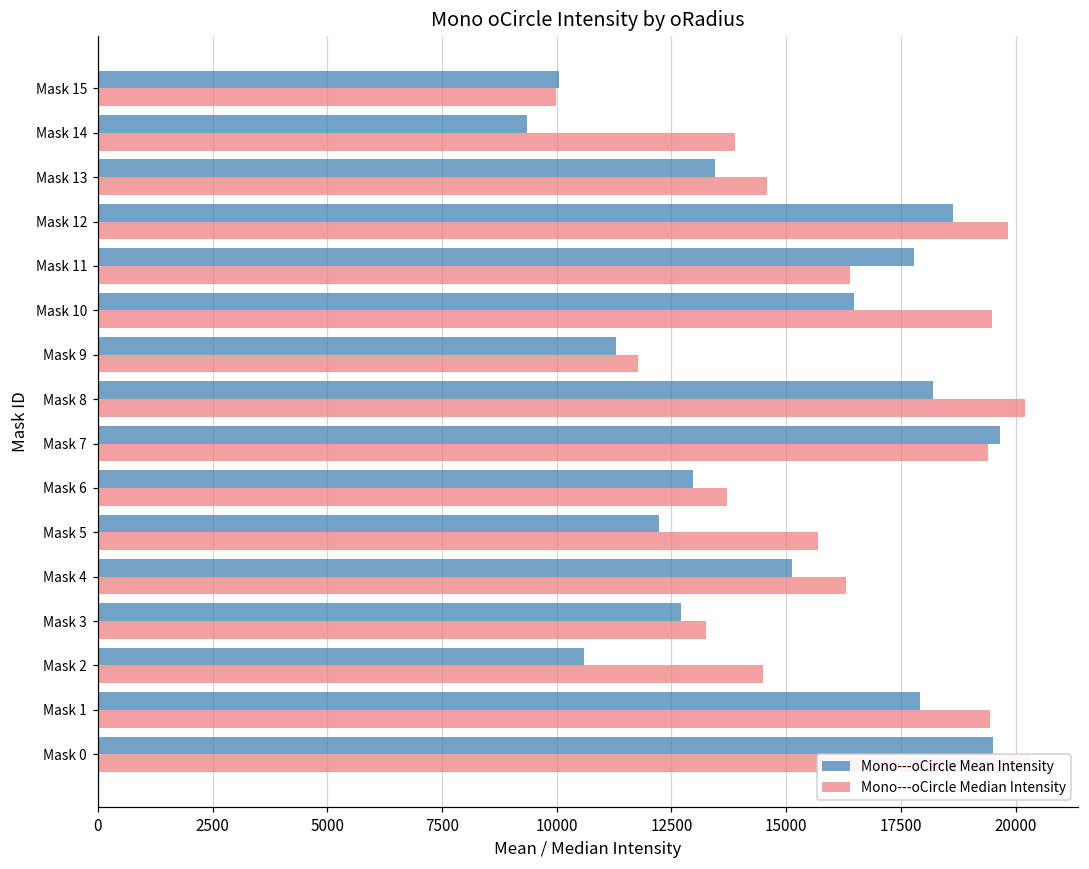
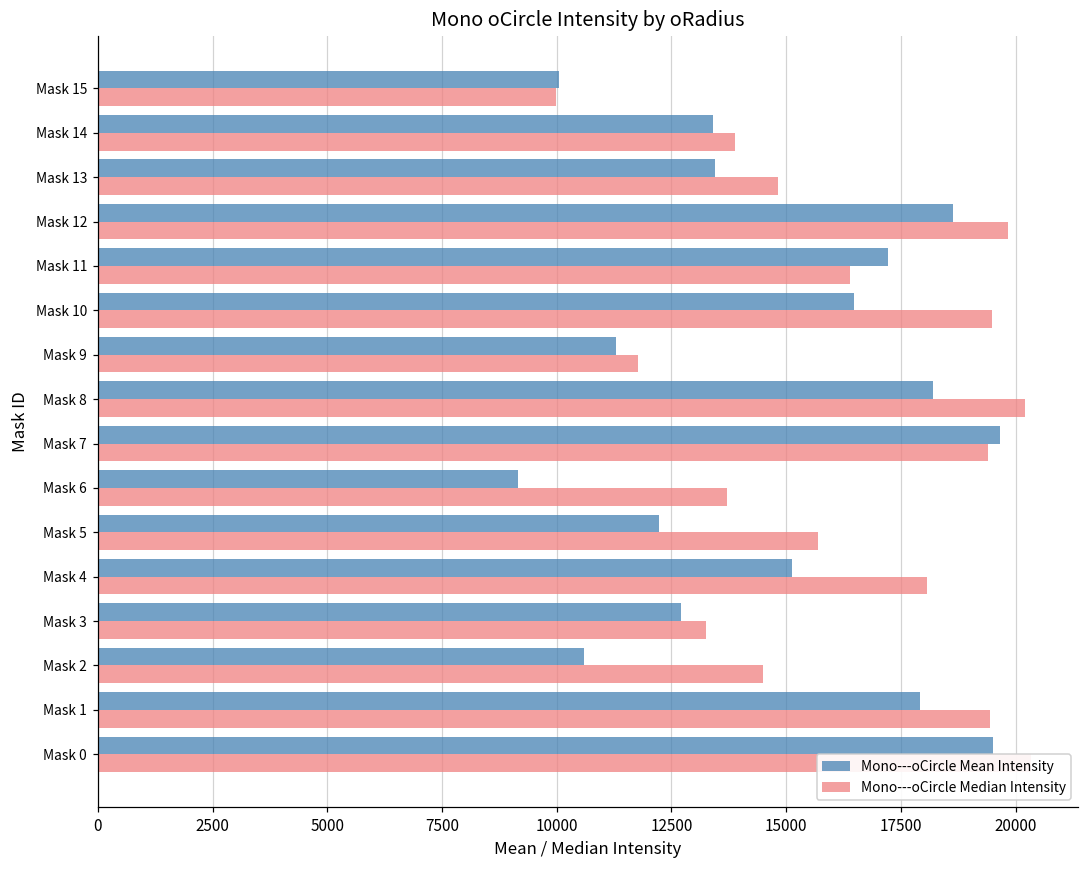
Mono---oCircle Mean Intensity, Mask 14: 9400 -> 13400
Mono---oCircle Median Intensity, Mask 13: 14600 -> 14800
Mono---oCircle Mean Intensity, Mask 11: 17800 -> 17200
Mono---oCircle Mean Intensity, Mask 6: 13000 -> 9200
Mono---oCircle Median Intensity, Mask 4: 16300 -> 18100
